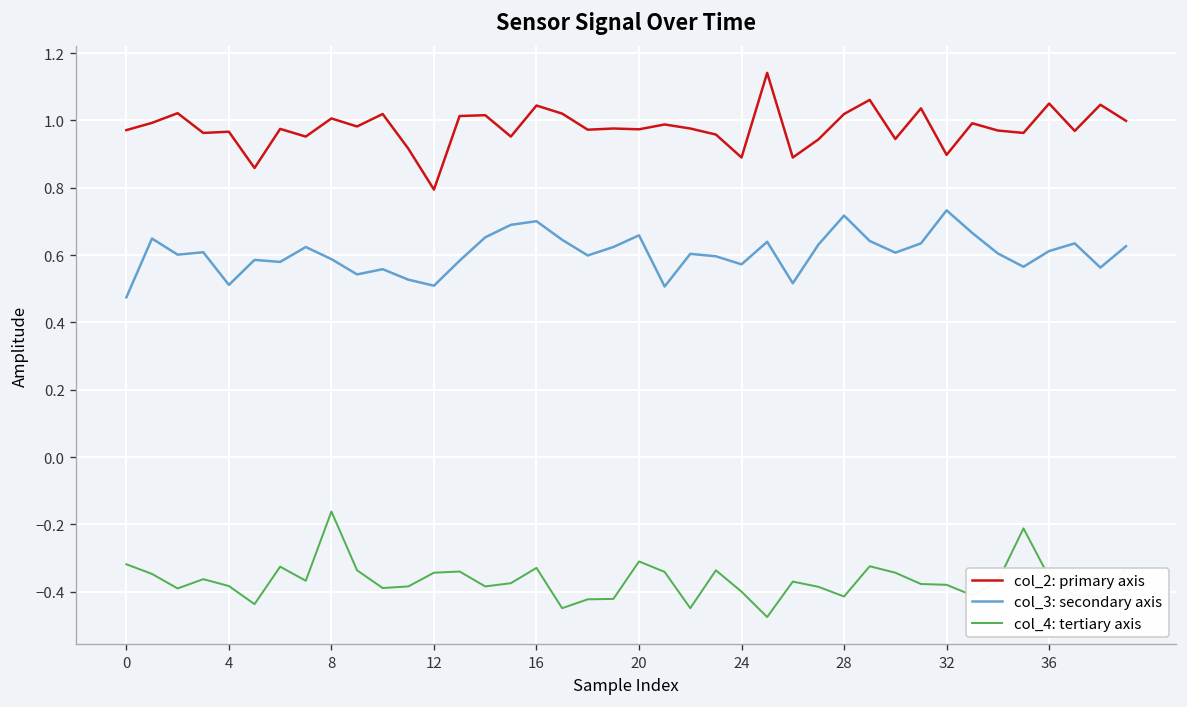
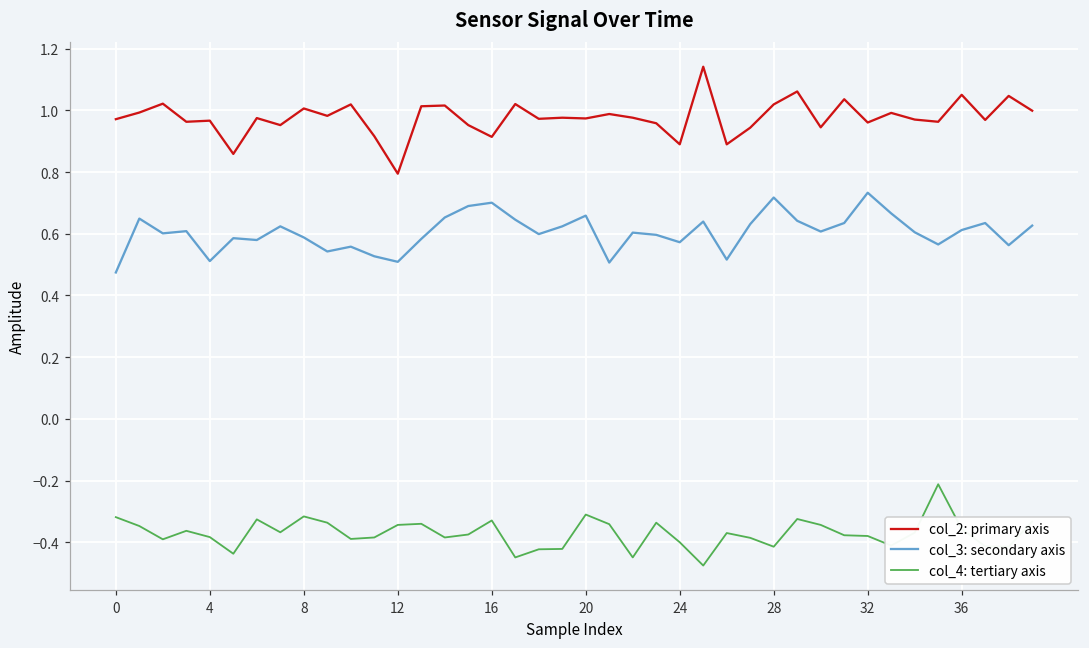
col_4: tertiary axis, 8: -0.16 -> -0.32
col_2: primary axis, 16: 1.04 -> 0.91
col_2: primary axis, 32: 0.90 -> 0.96
